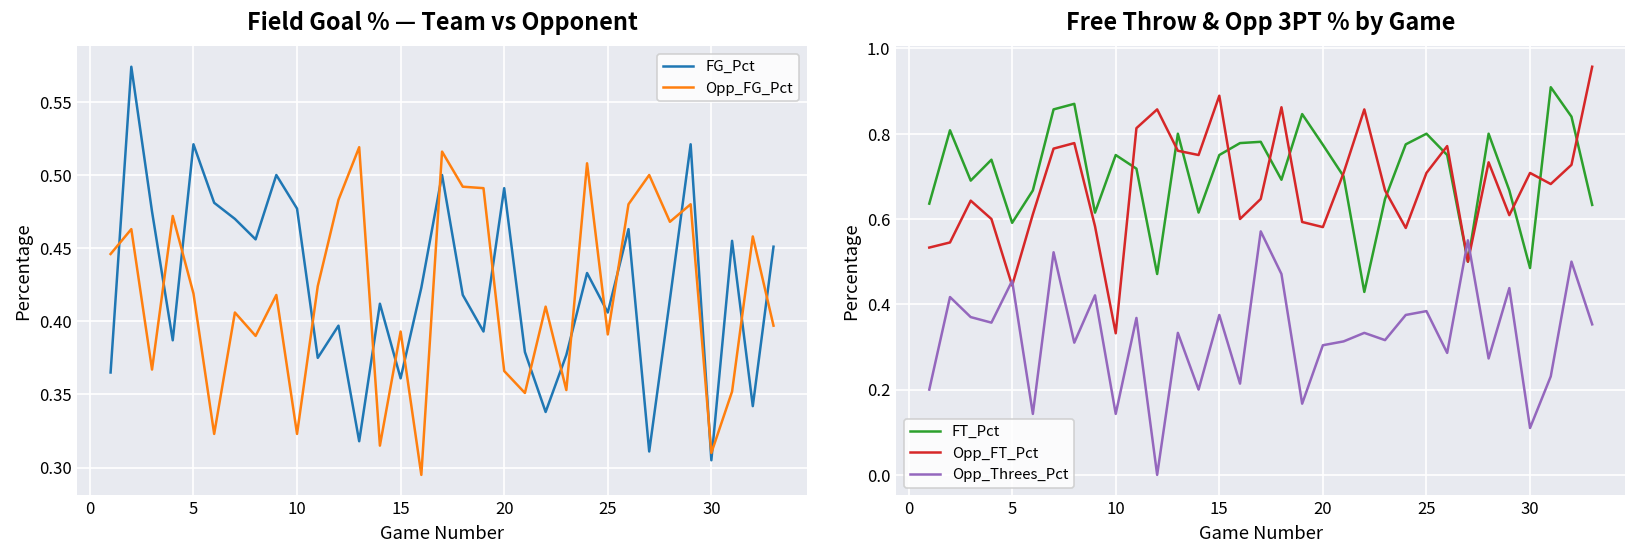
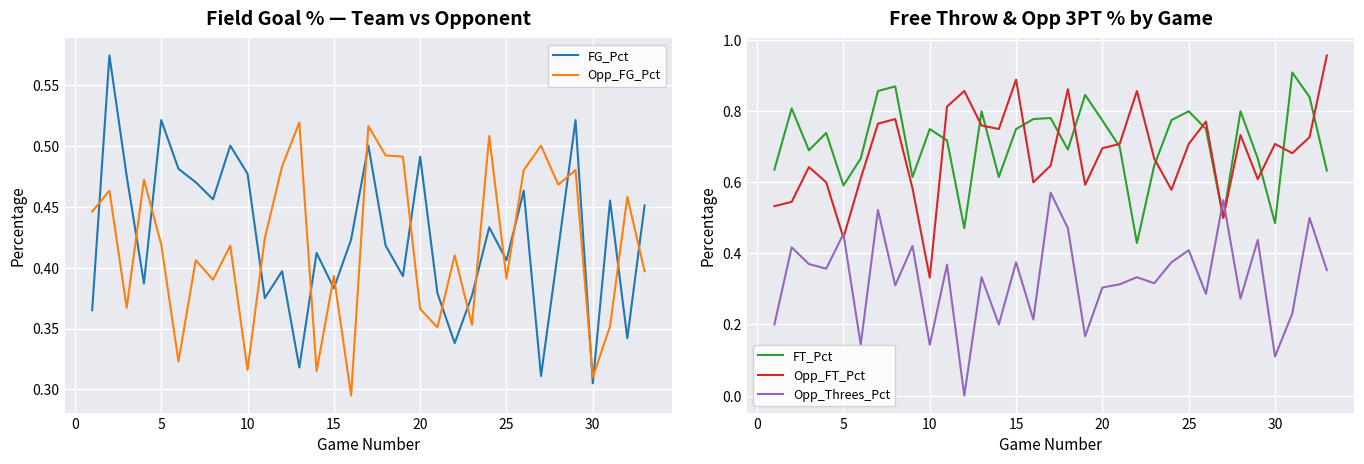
Field Goal % — Team vs Opponent, Opp_FG_Pct, 10: 0.323 -> 0.316
Field Goal % — Team vs Opponent, FG_Pct, 15: 0.361 -> 0.383
Free Throw & Opp 3PT % by Game, Opp_FT_Pct, 20: 0.58 -> 0.70
Free Throw & Opp 3PT % by Game, Opp_Threes_Pct, 25: 0.38 -> 0.41
